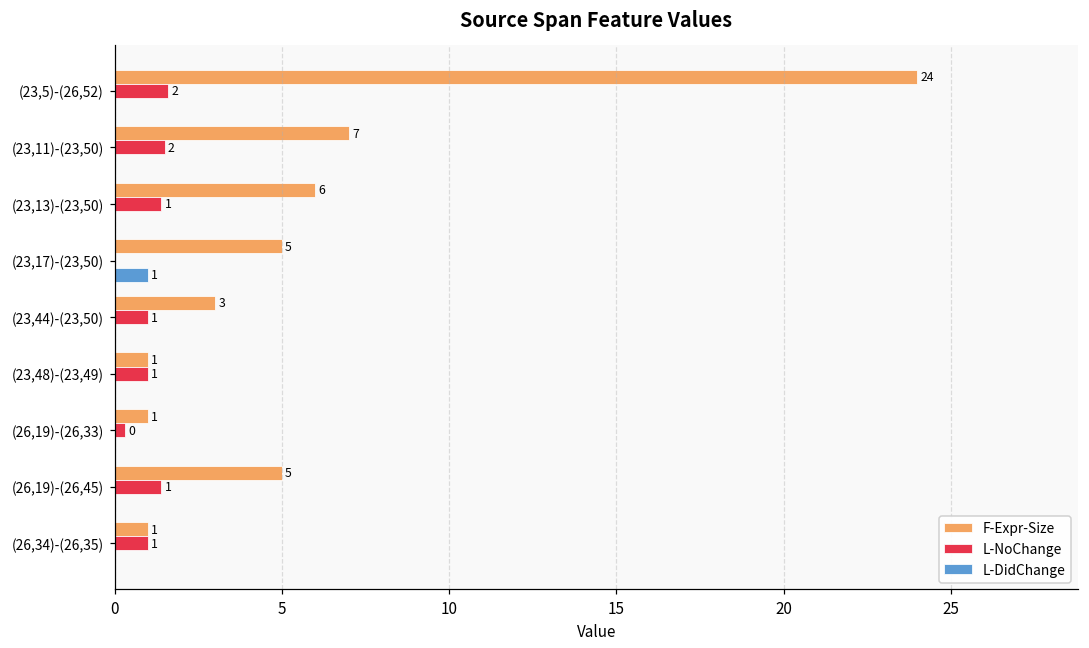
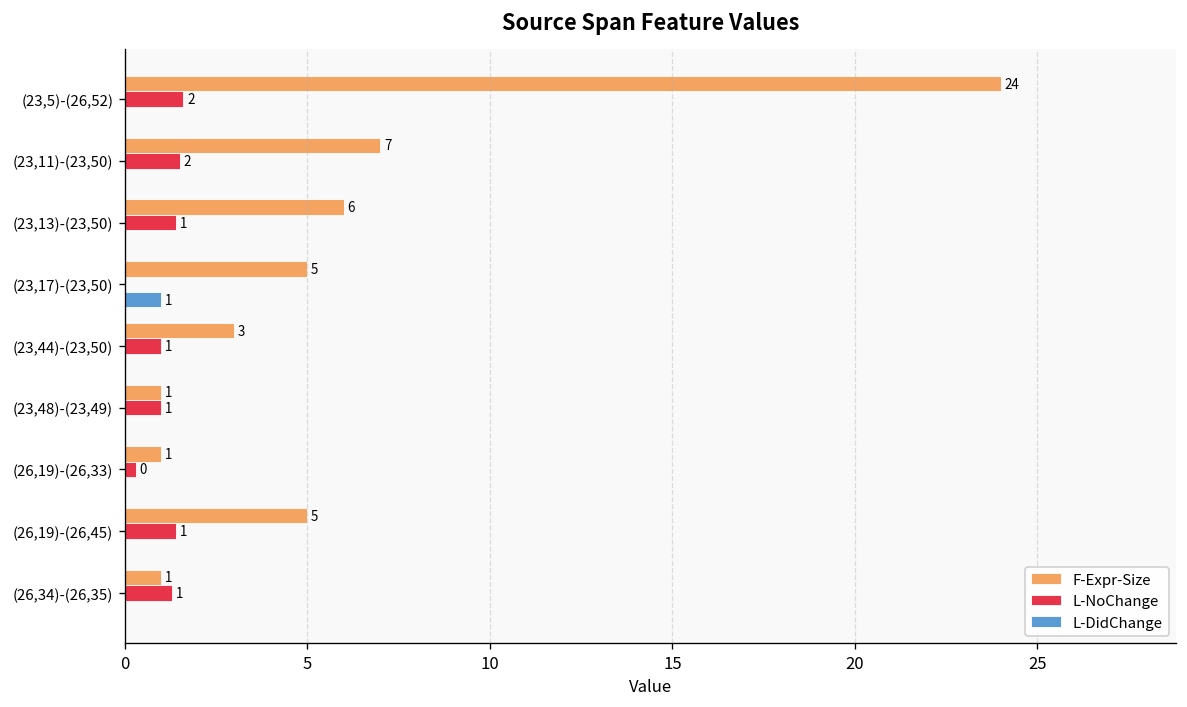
L-NoChange, (26,34)-(26,35): 1.0 -> 1.3
